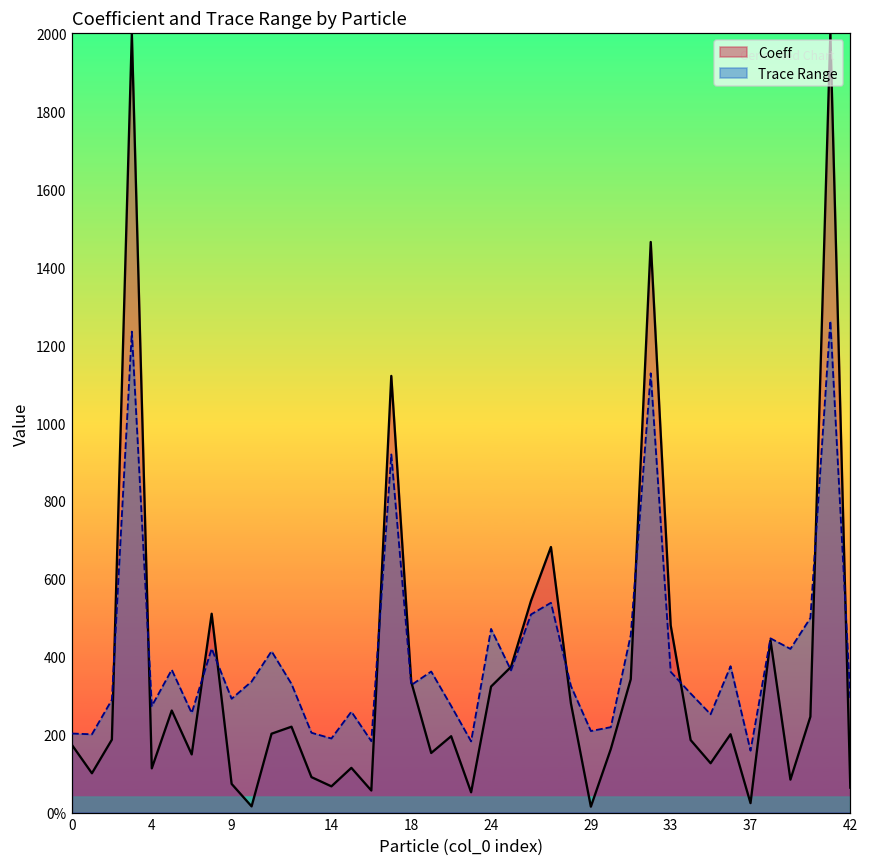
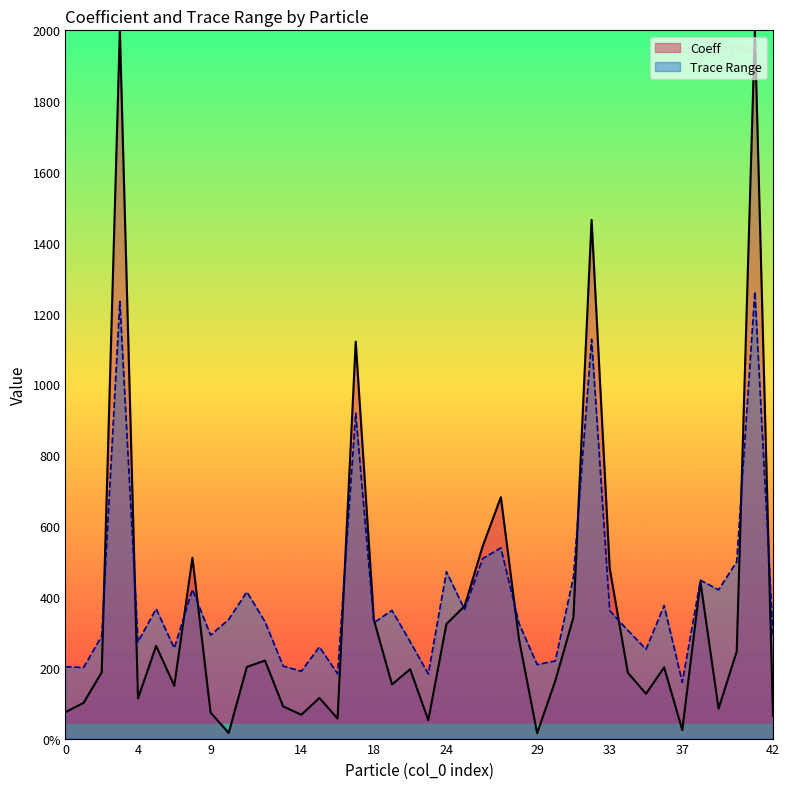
Coeff, 0: 170 -> 70
